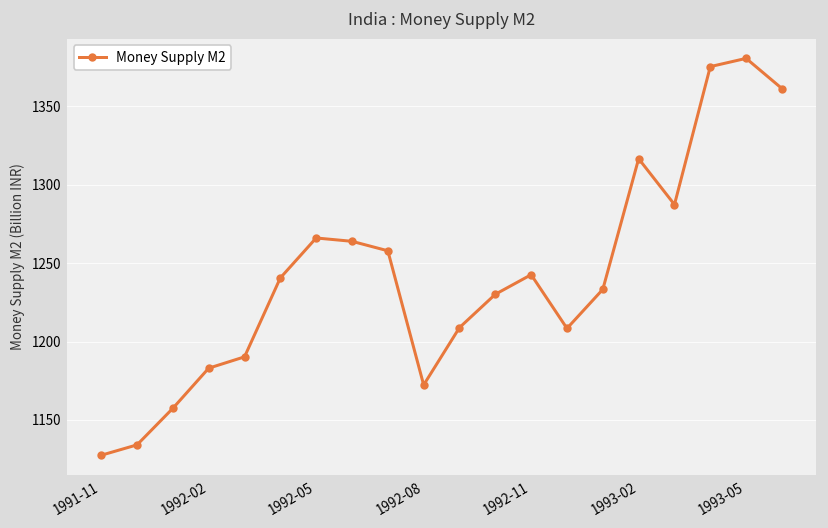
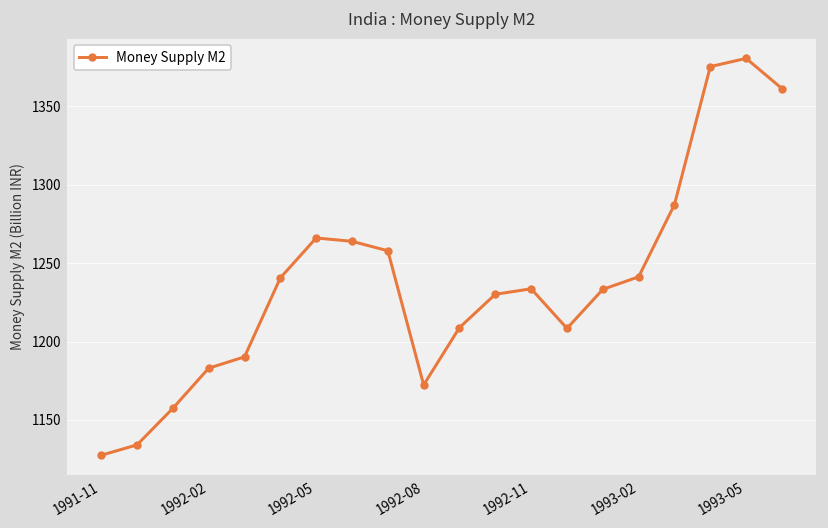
1992-11: 1243 -> 1234
1993-02: 1317 -> 1241
